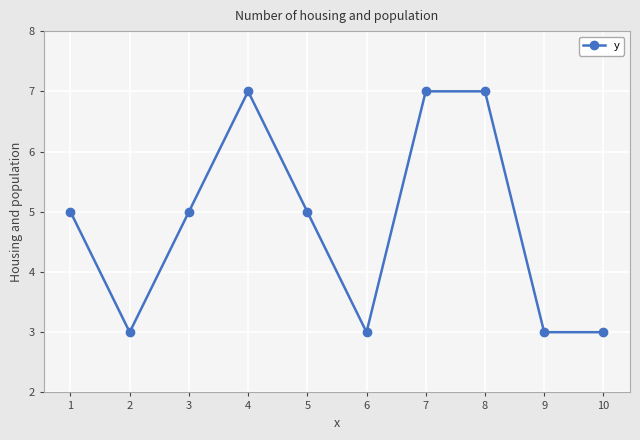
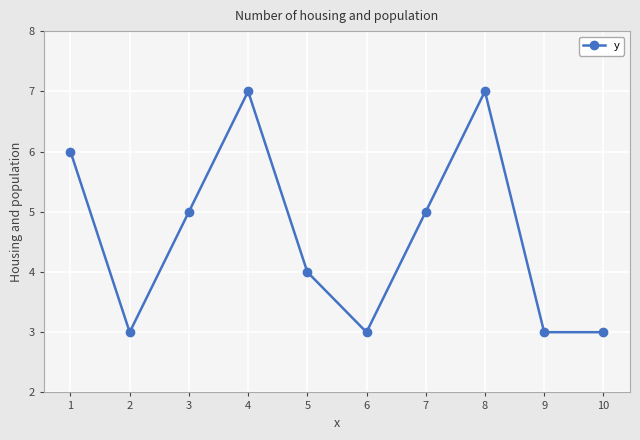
1: 5 -> 6
5: 5 -> 4
7: 7 -> 5
